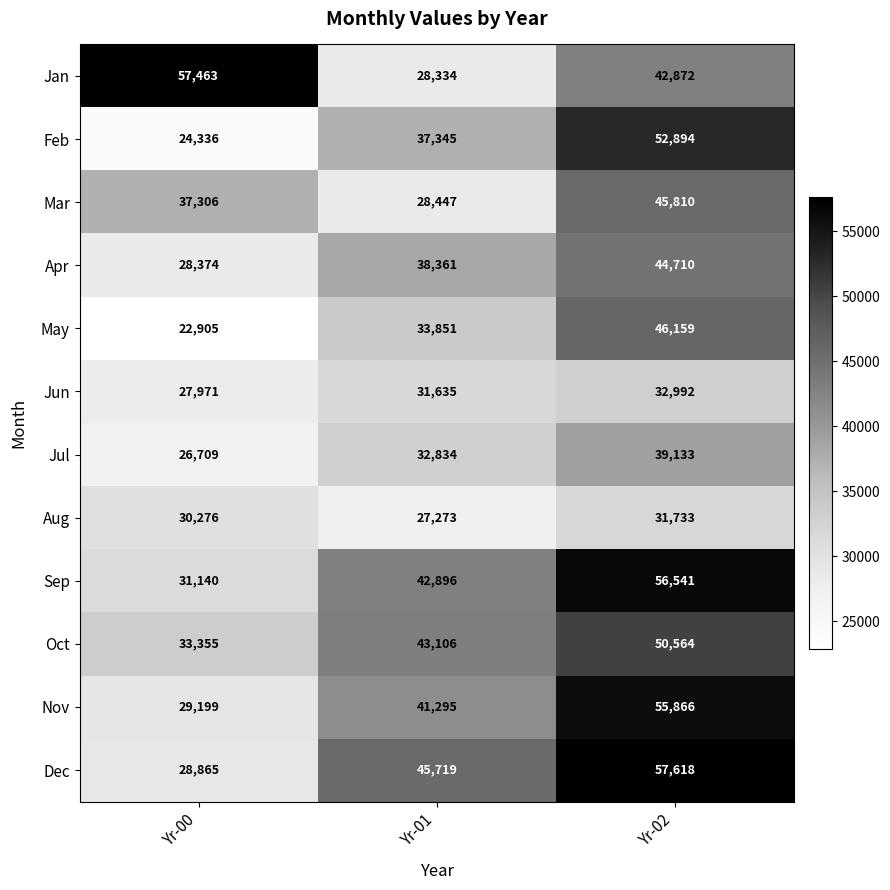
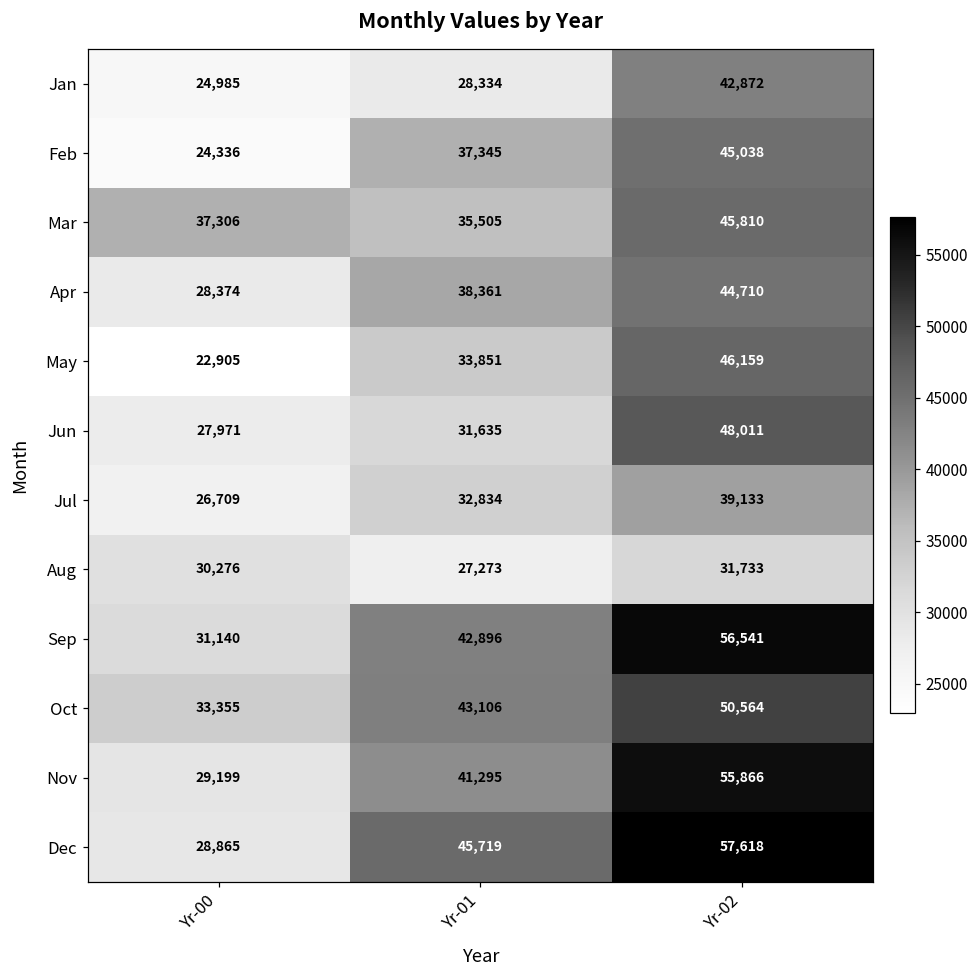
Jan, Yr-00: 57,463 -> 24,985
Feb, Yr-02: 52,894 -> 45,038
Mar, Yr-01: 28,447 -> 35,505
Jun, Yr-02: 32,992 -> 48,011
